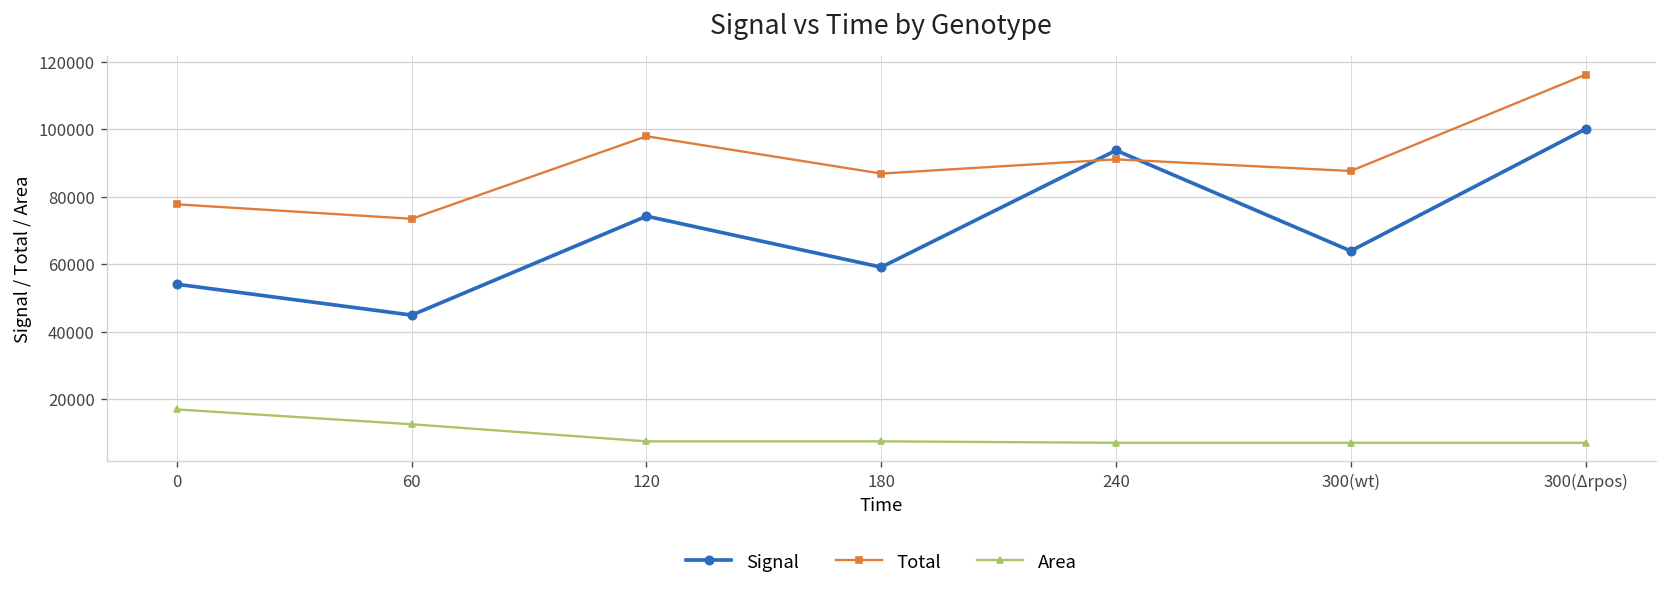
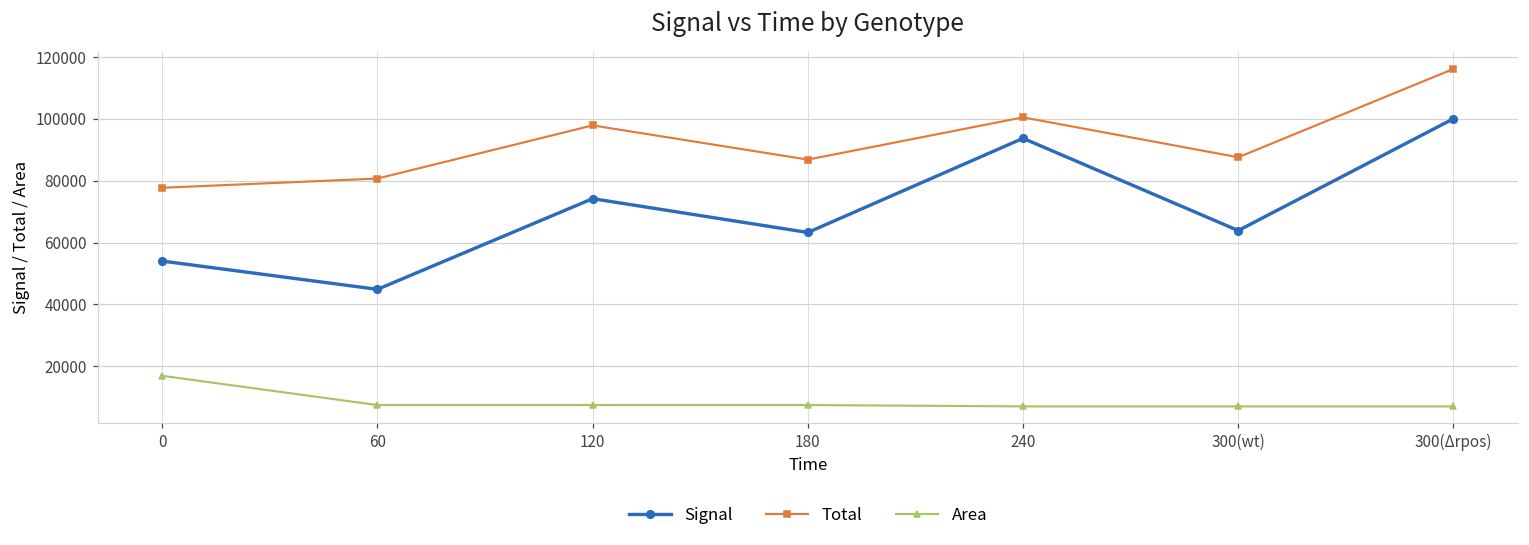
Total, 60: 73000 -> 81000
Area, 60: 13000 -> 7000
Signal, 180: 59000 -> 63000
Total, 240: 91000 -> 100000
